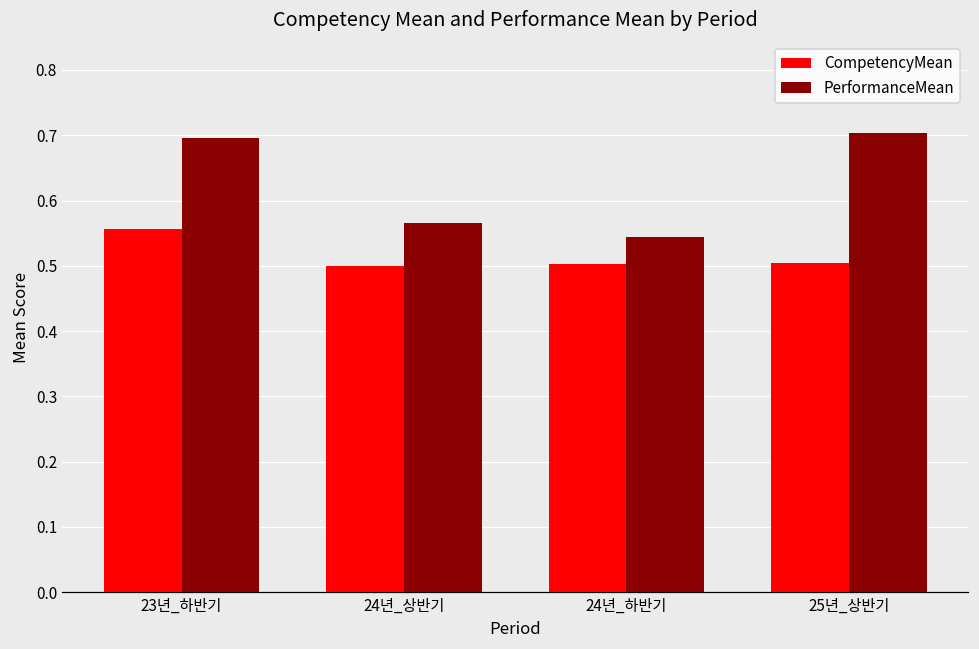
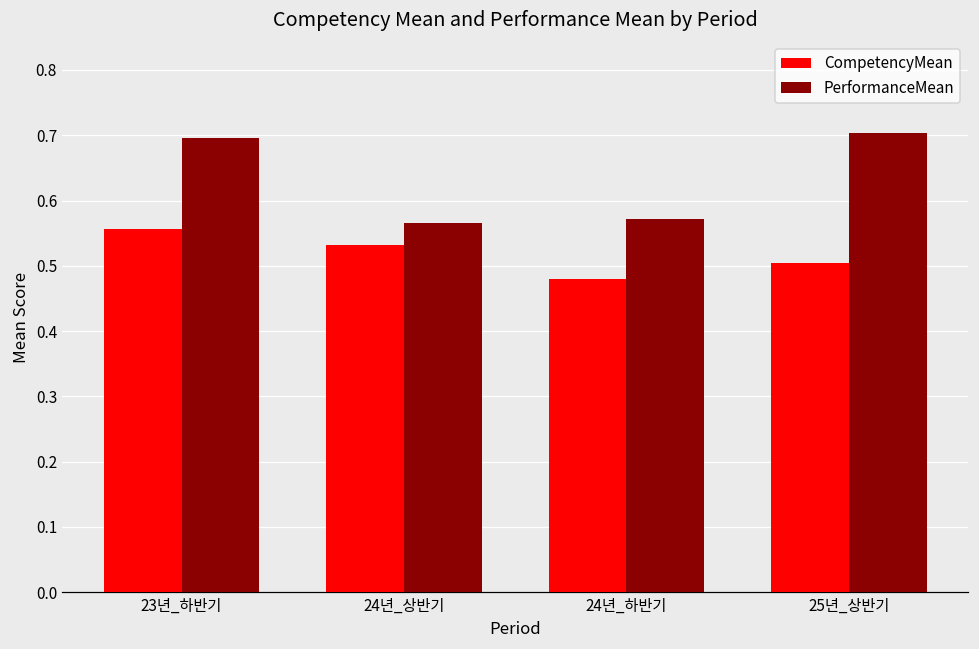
CompetencyMean, 24년_상반기: 0.50 -> 0.53
CompetencyMean, 24년_하반기: 0.50 -> 0.48
PerformanceMean, 24년_하반기: 0.54 -> 0.57
